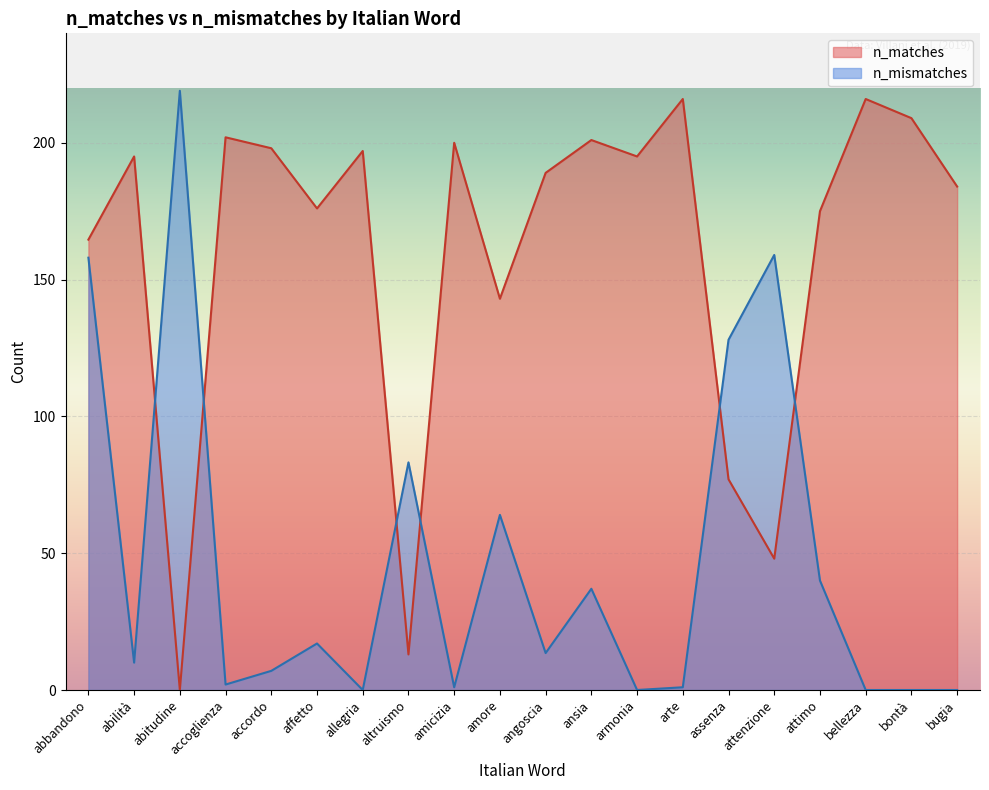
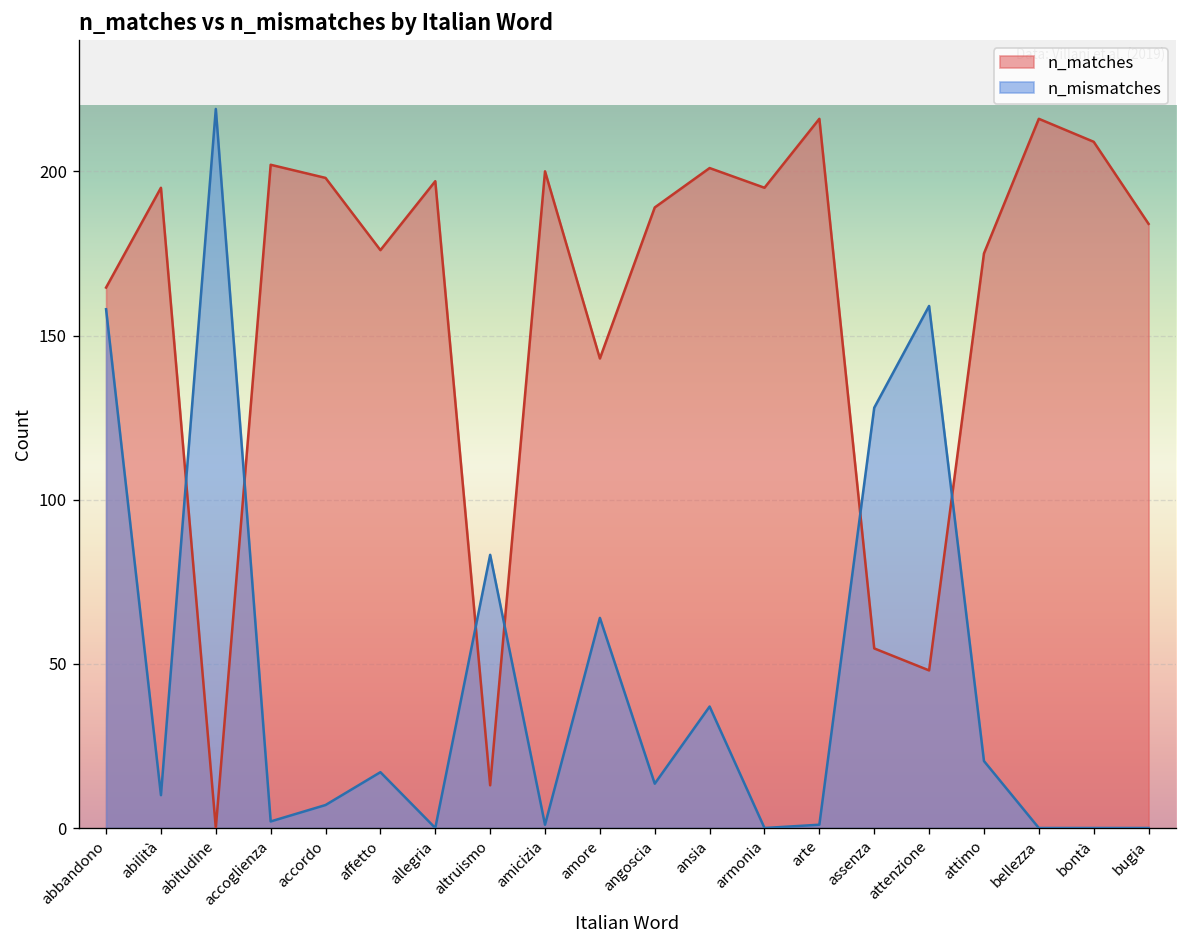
n_matches, assenza: 77 -> 55
n_mismatches, attimo: 40 -> 20
